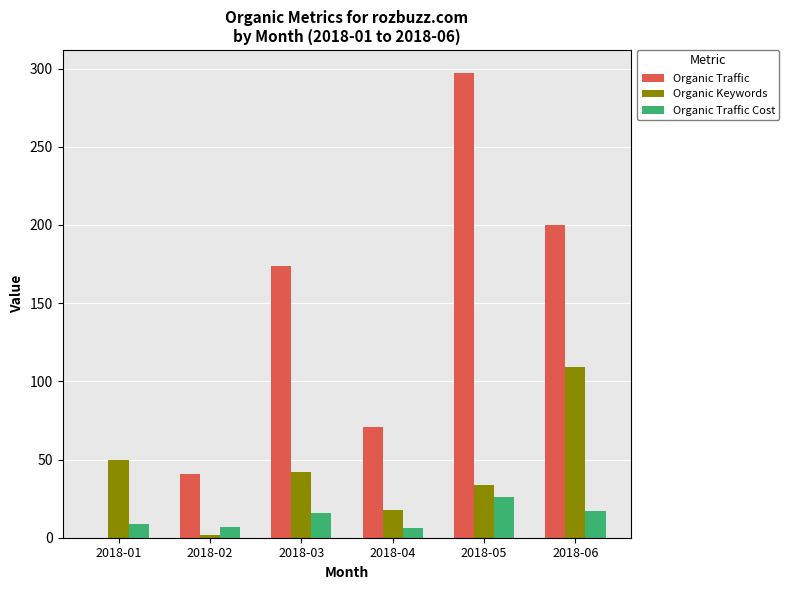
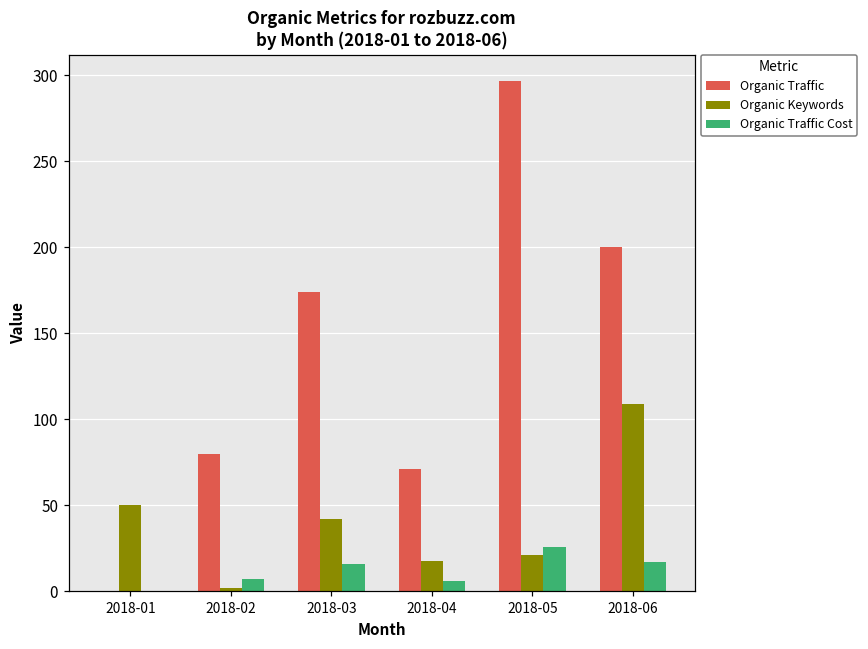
Organic Traffic Cost, 2018-01: 9 -> 0
Organic Traffic, 2018-02: 41 -> 80
Organic Keywords, 2018-05: 34 -> 21
